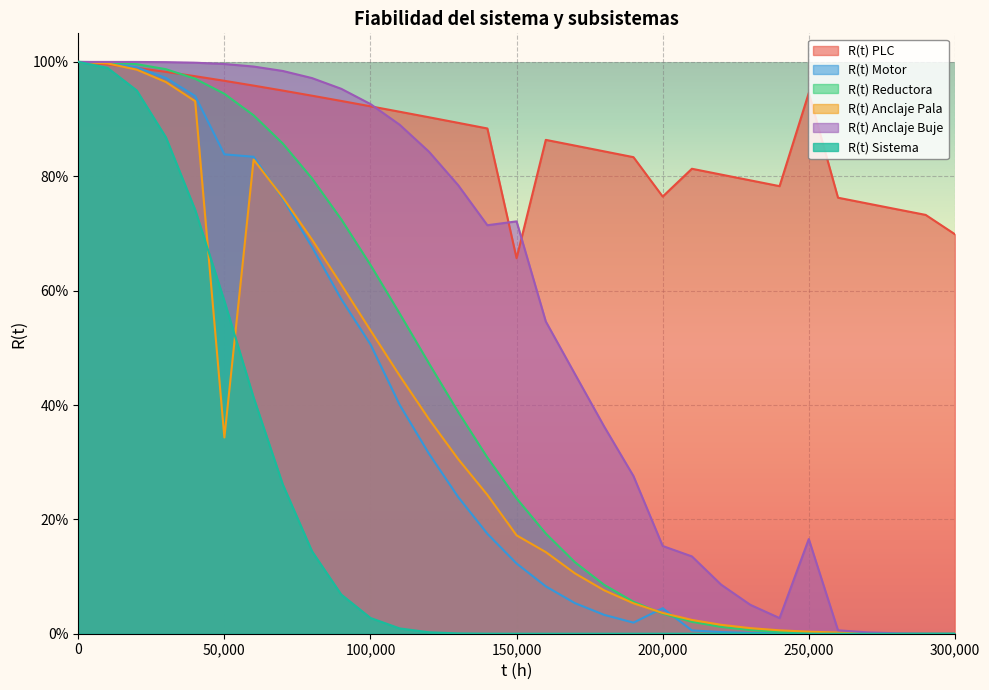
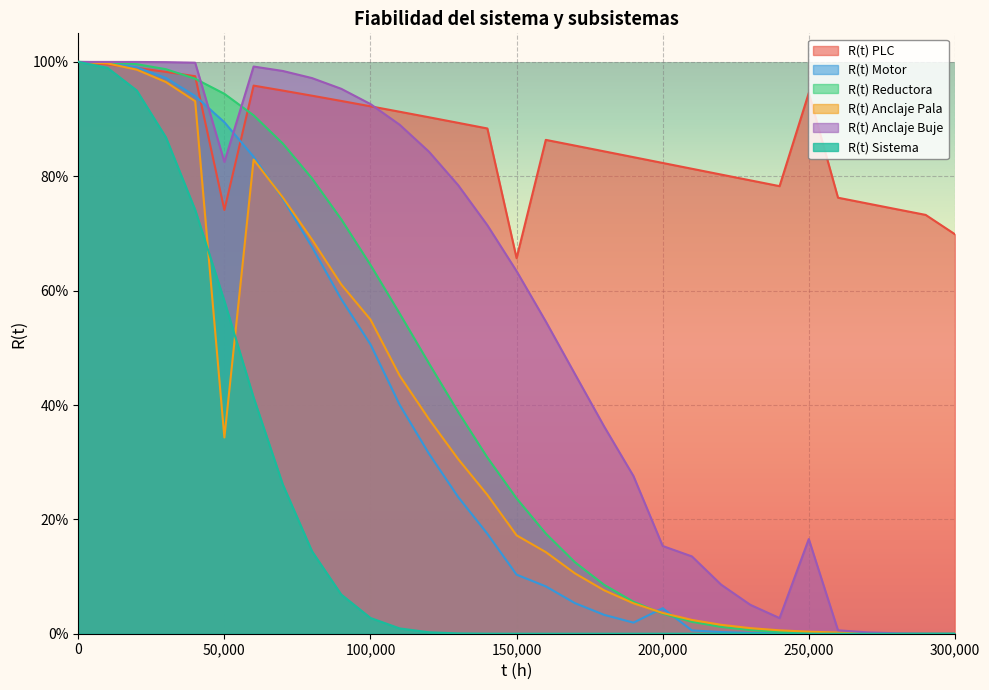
R(t) PLC, 50,000: 97% -> 74%
R(t) Motor, 50,000: 84% -> 89%
R(t) Anclaje Buje, 50,000: 100% -> 83%
R(t) Anclaje Pala, 100,000: 53% -> 55%
R(t) Motor, 150,000: 12% -> 10%
R(t) Anclaje Buje, 150,000: 72% -> 63%
R(t) PLC, 200,000: 76% -> 82%
